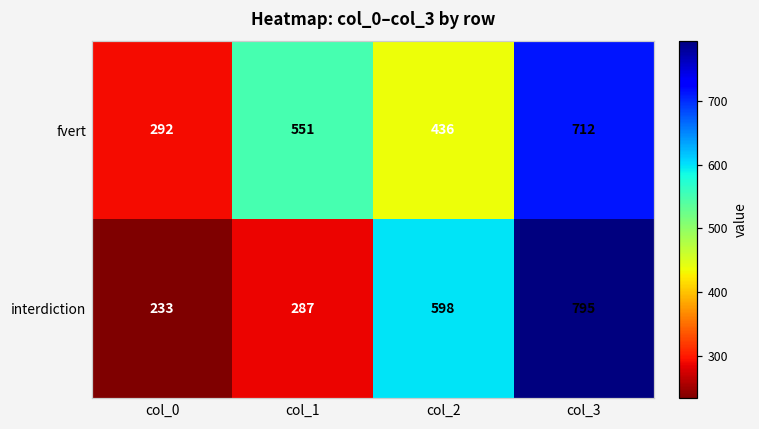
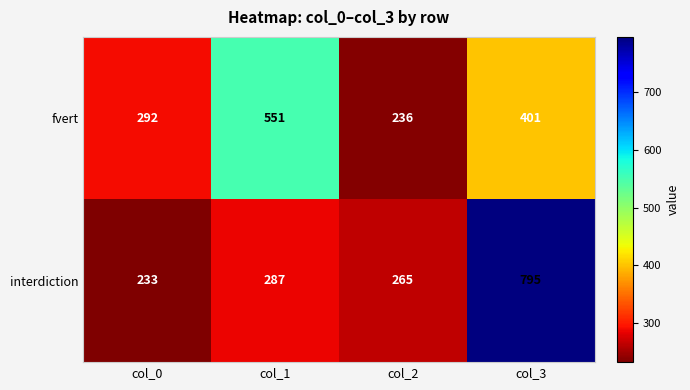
fvert, col_2: 436 -> 236
fvert, col_3: 712 -> 401
interdiction, col_2: 598 -> 265
